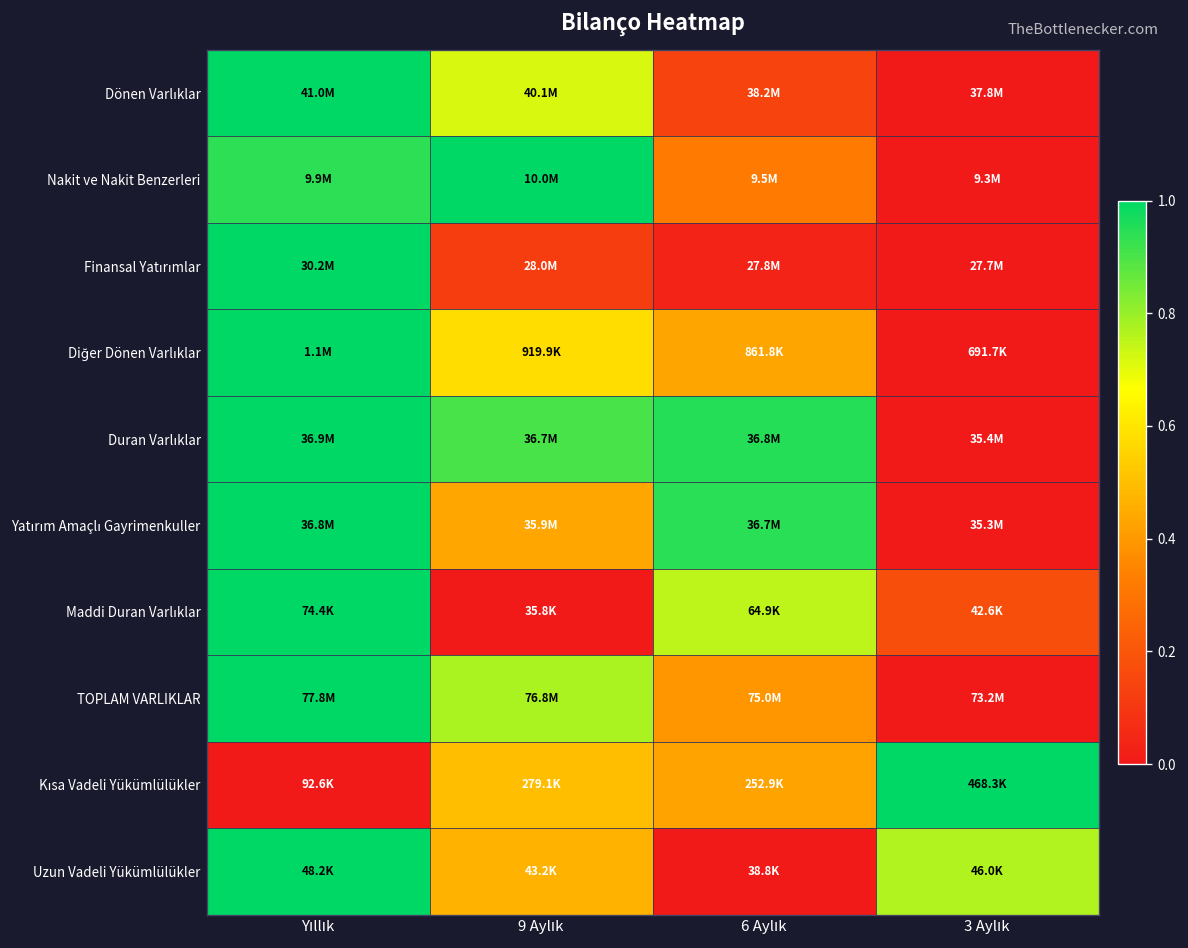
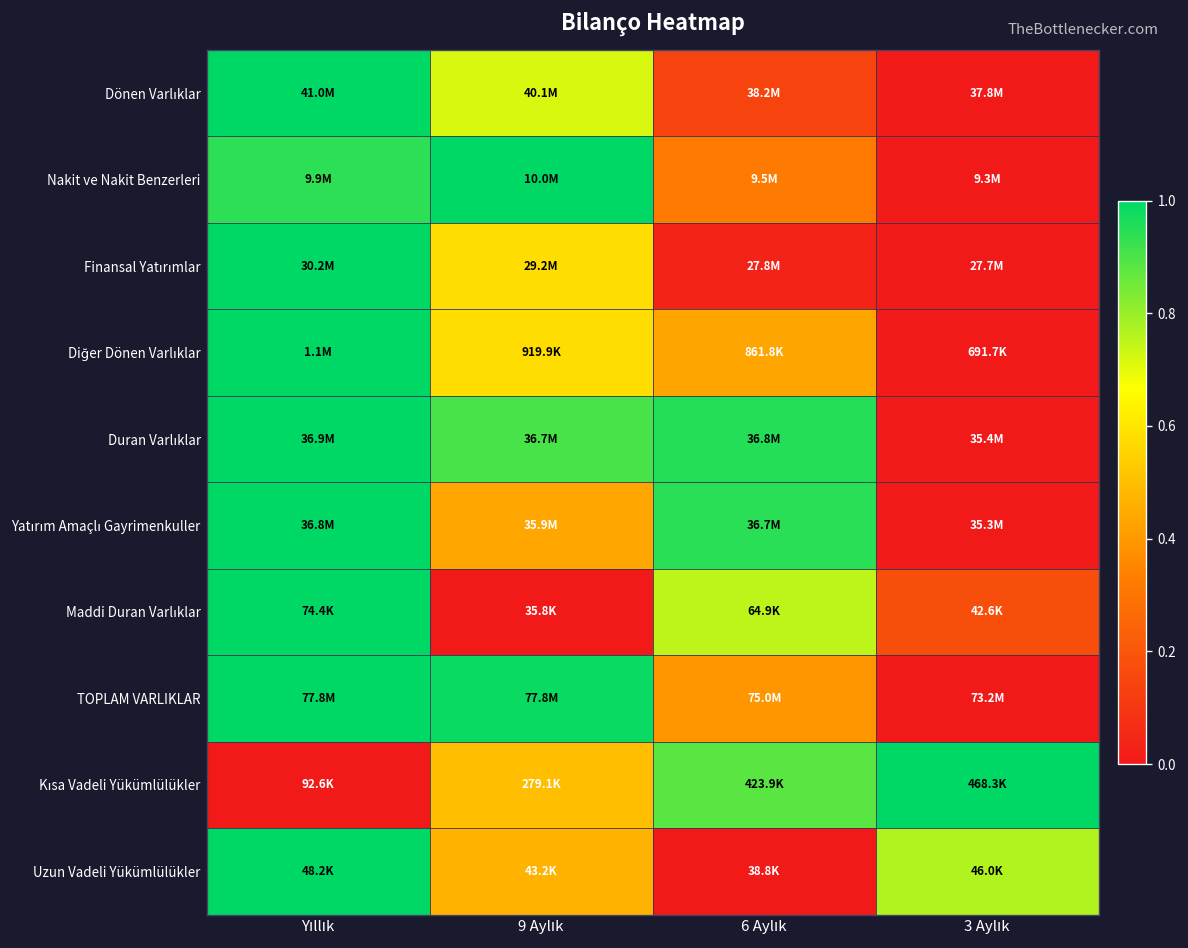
Finansal Yatırımlar, 9 Aylık: 28.0M -> 29.2M
TOPLAM VARLIKLAR, 9 Aylık: 76.8M -> 77.8M
Kısa Vadeli Yükümlülükler, 6 Aylık: 252.9K -> 423.9K
